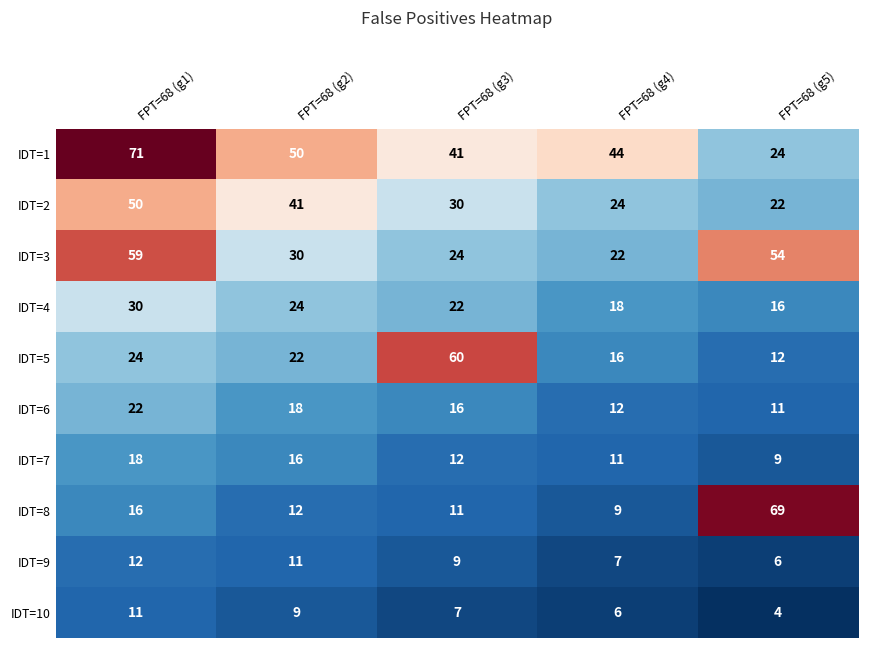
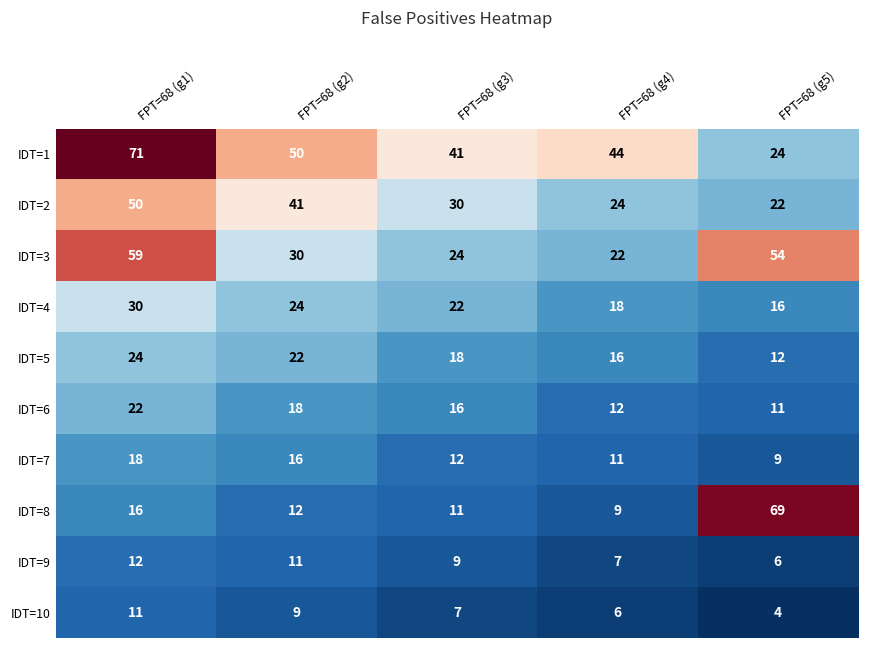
IDT=5, FPT=68 (g3): 60 -> 18
